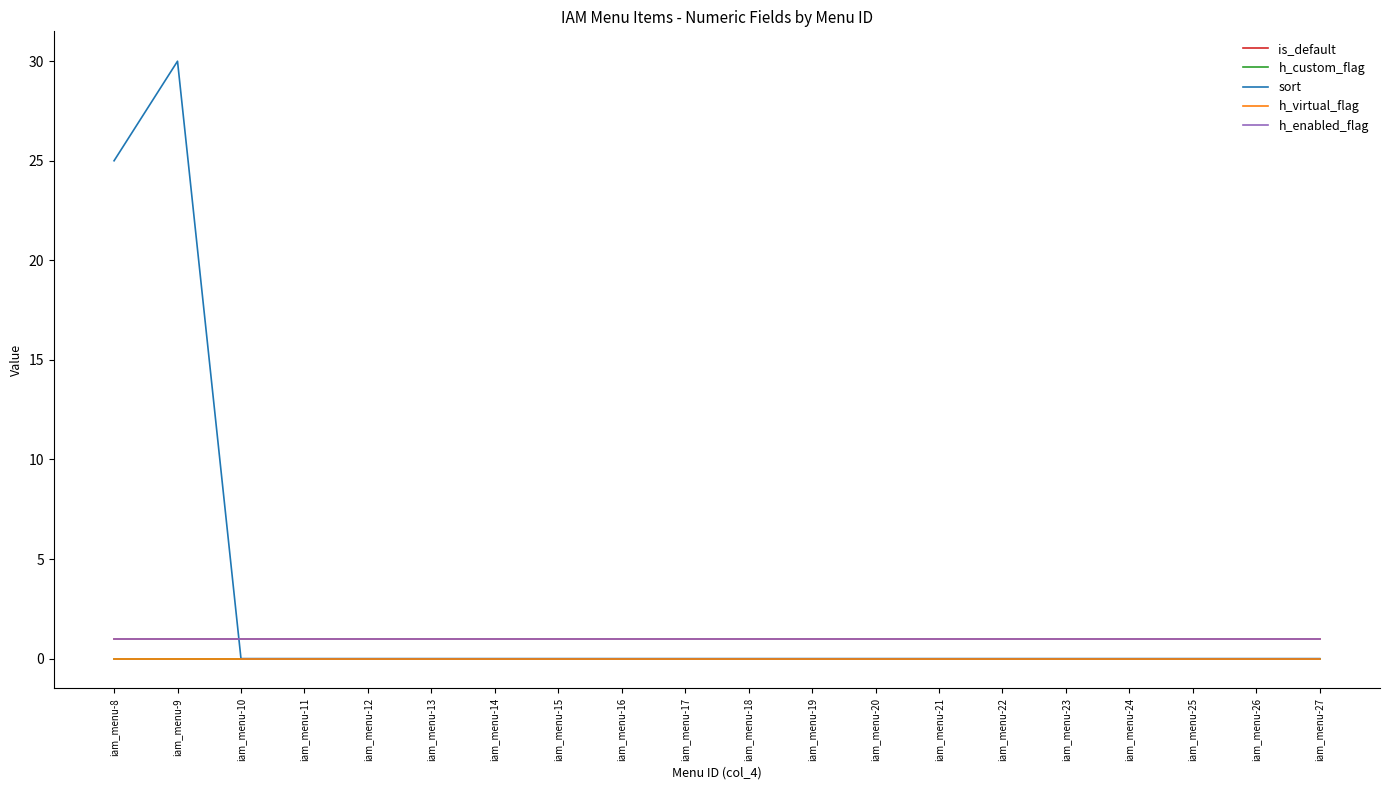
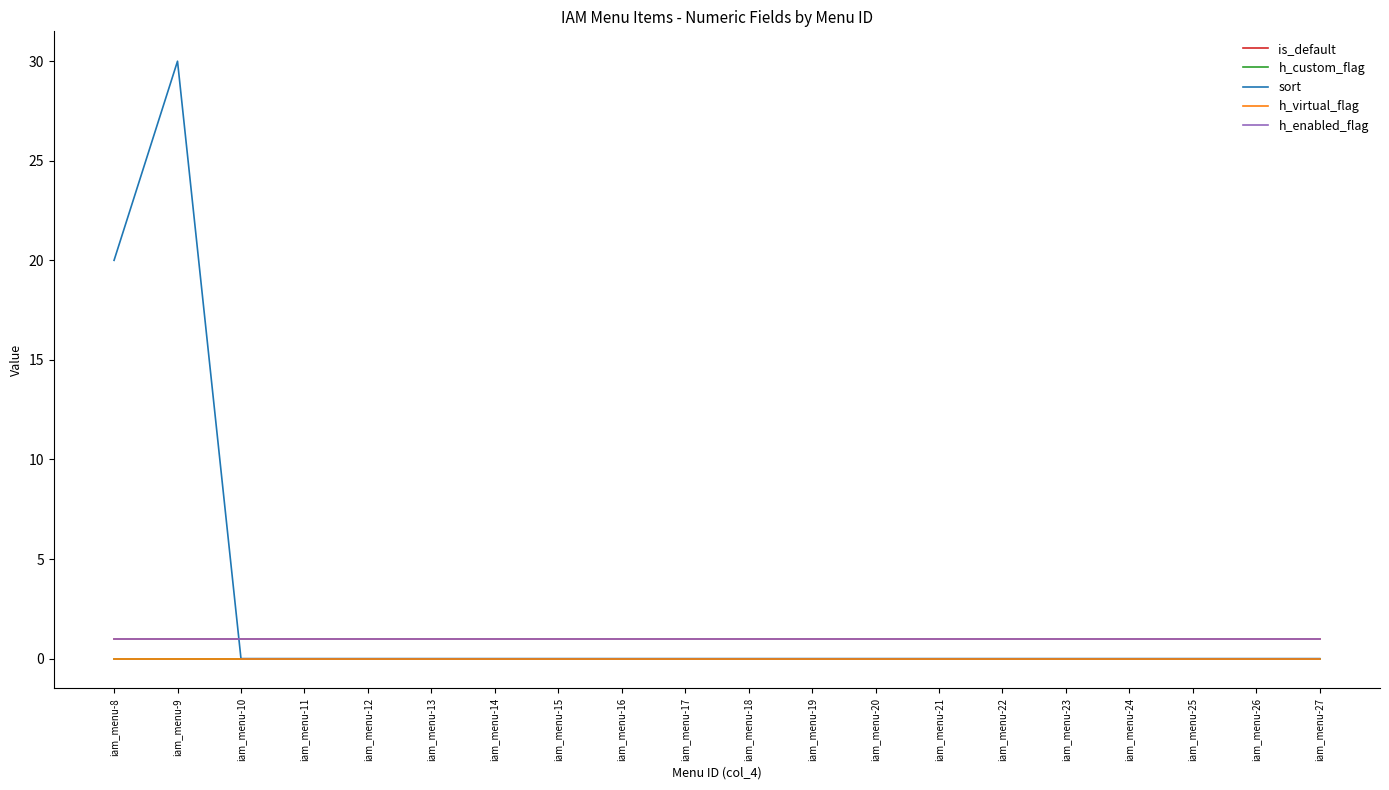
sort, iam_menu-8: 25 -> 20
